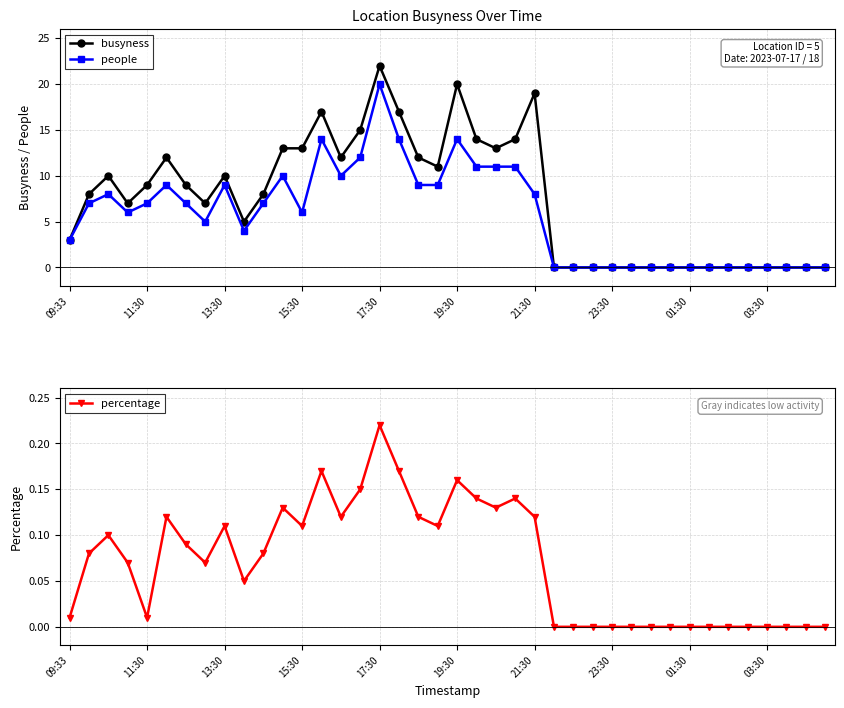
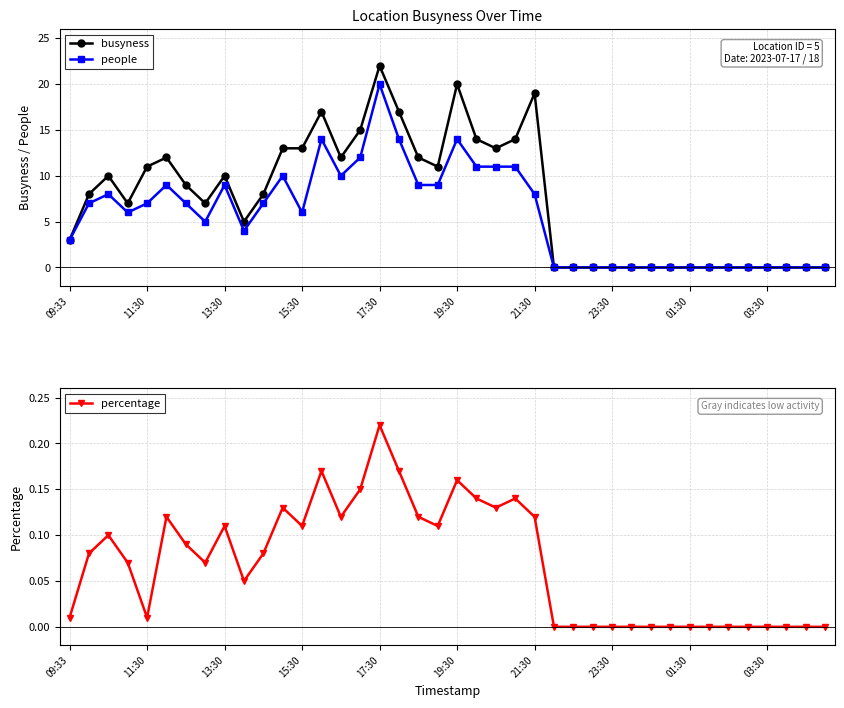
Location Busyness Over Time, busyness, 11:30: 9 -> 11
